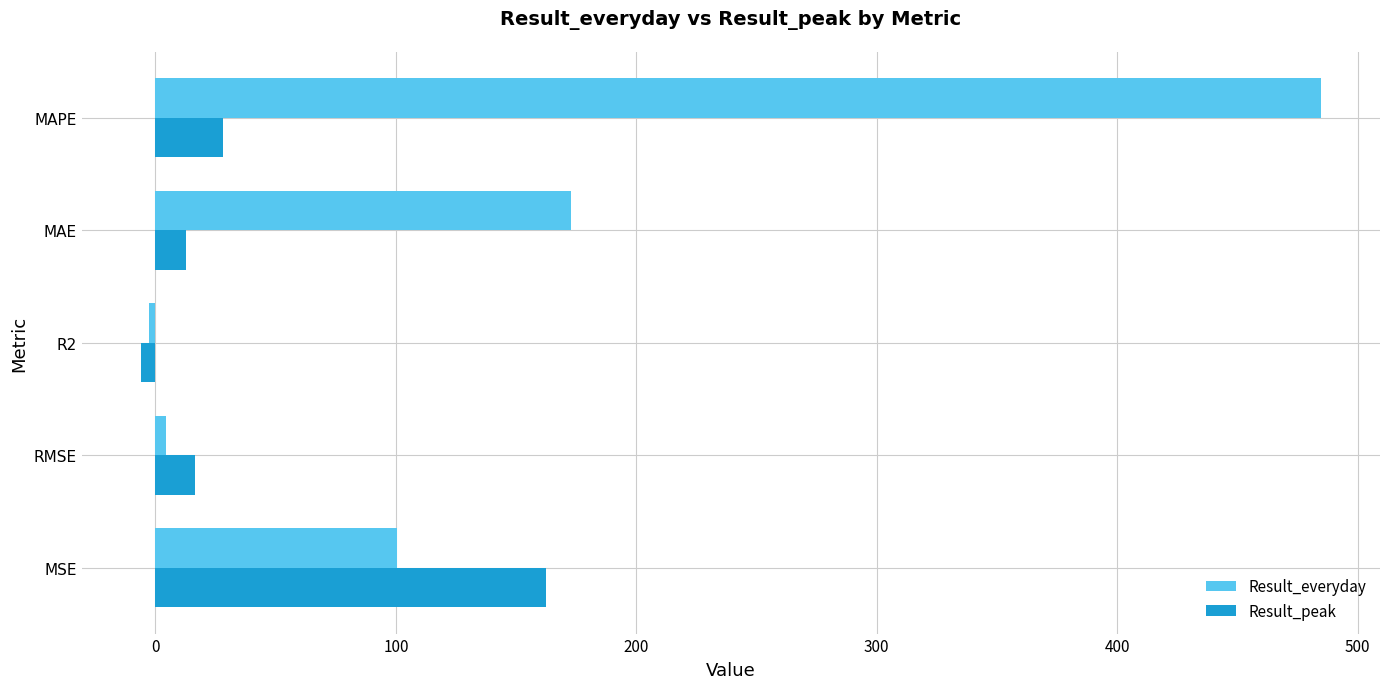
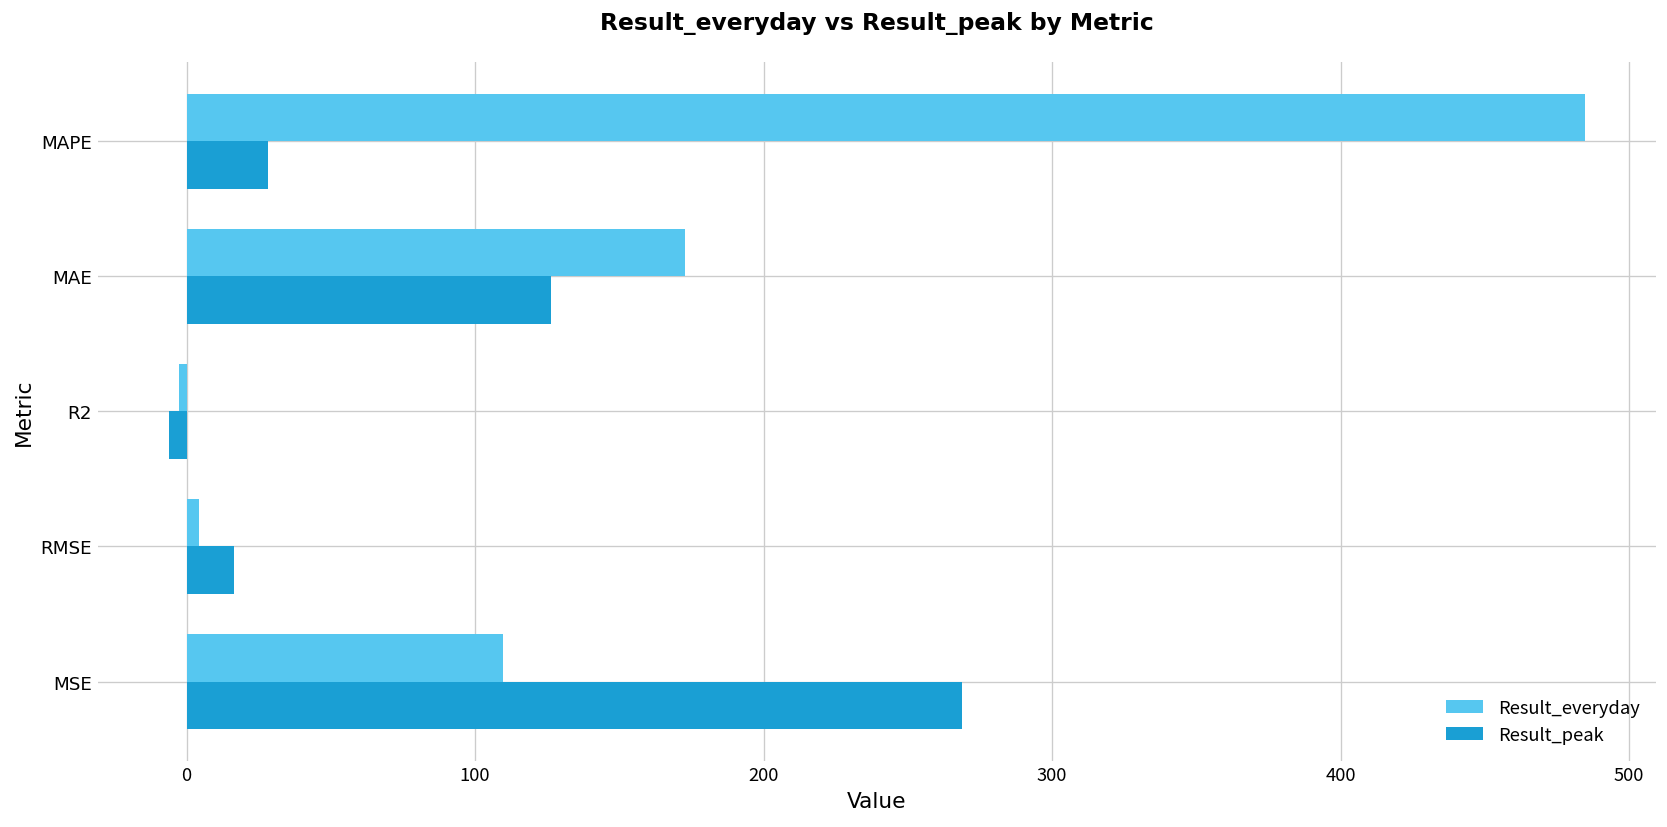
Result_peak, MAE: 13 -> 126
Result_everyday, MSE: 100 -> 110
Result_peak, MSE: 163 -> 269
